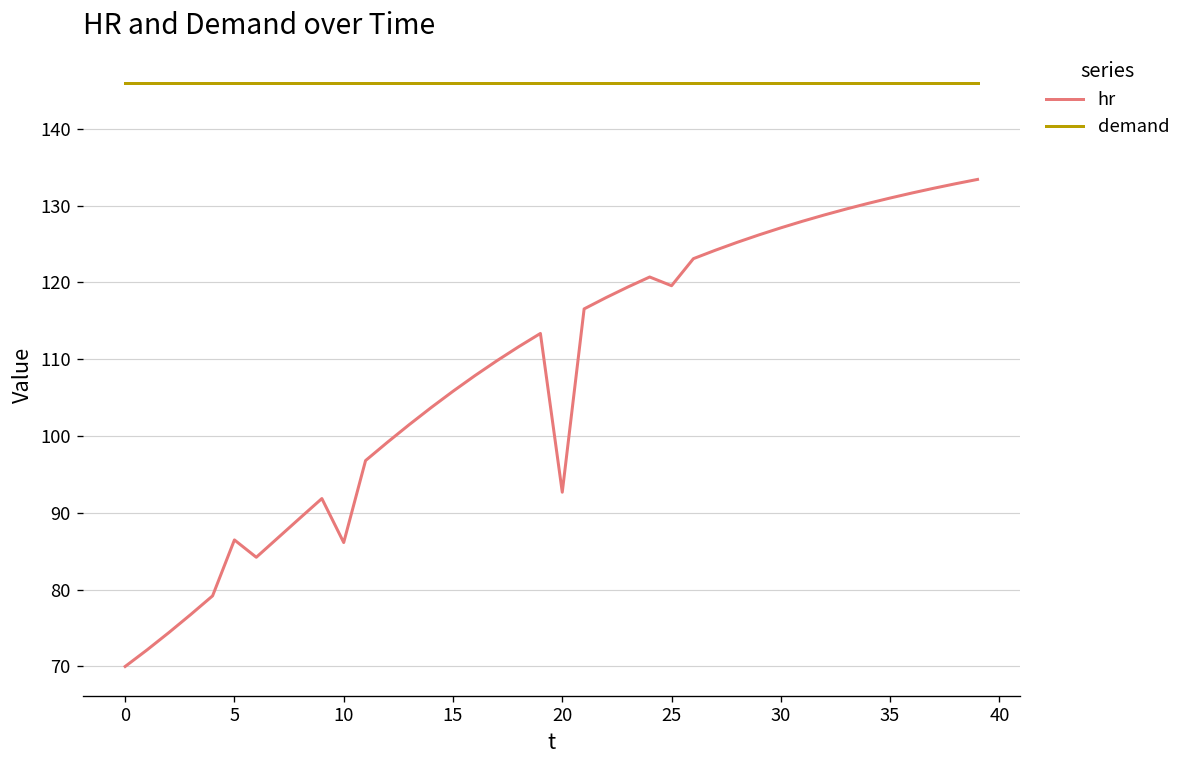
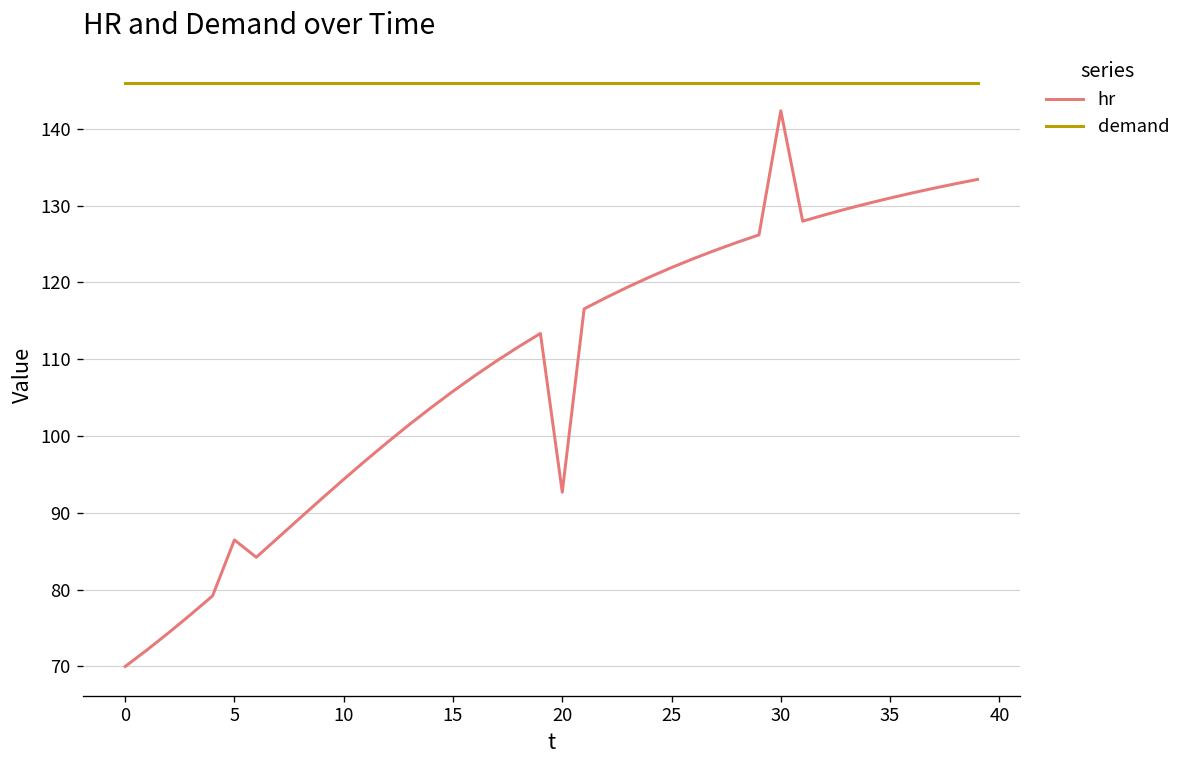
hr, 10: 86 -> 94
hr, 25: 120 -> 122
hr, 30: 127 -> 142
